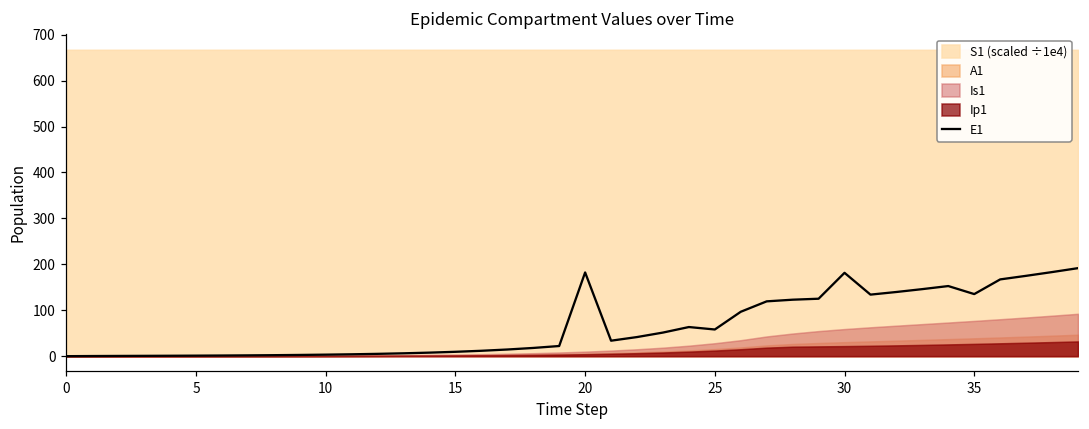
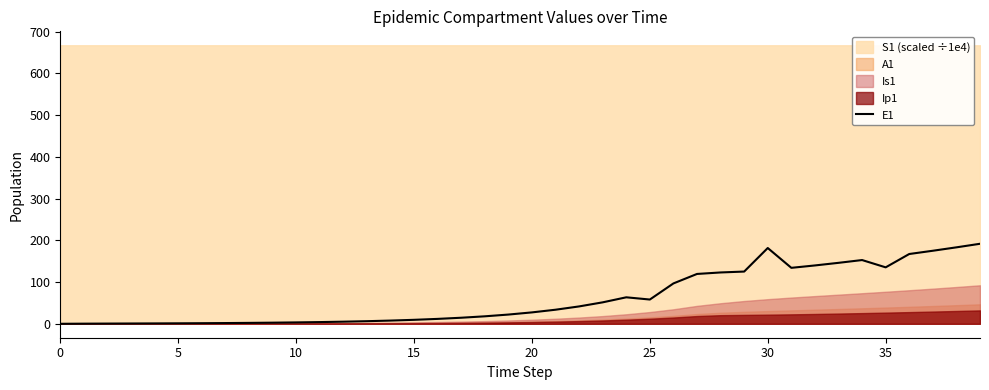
E1, 20: 180 -> 30
